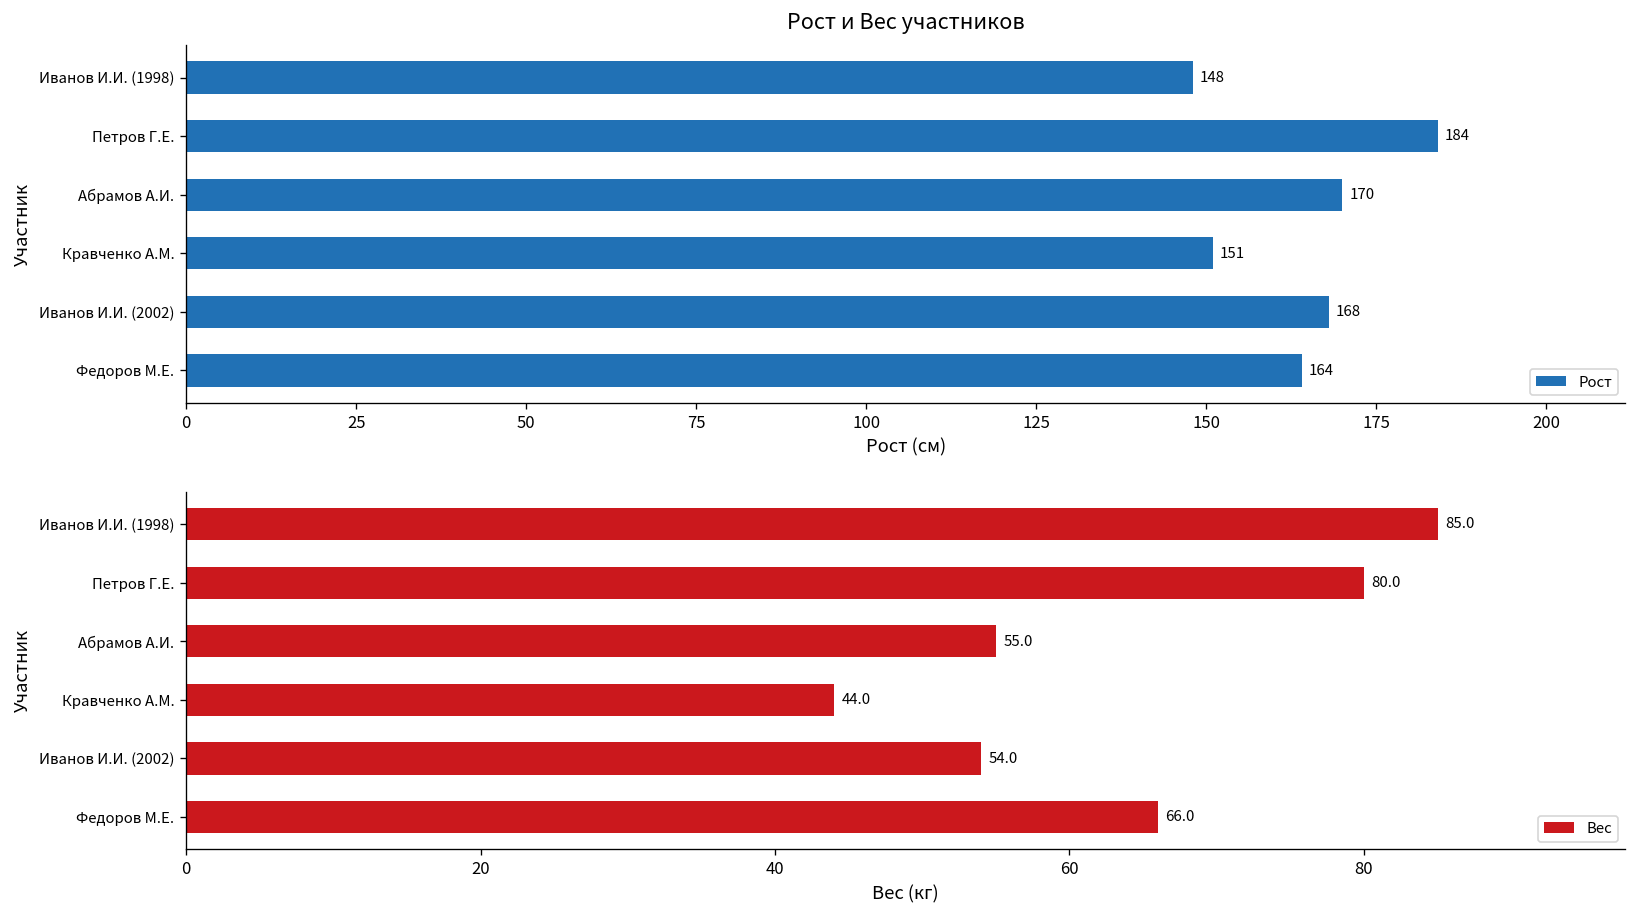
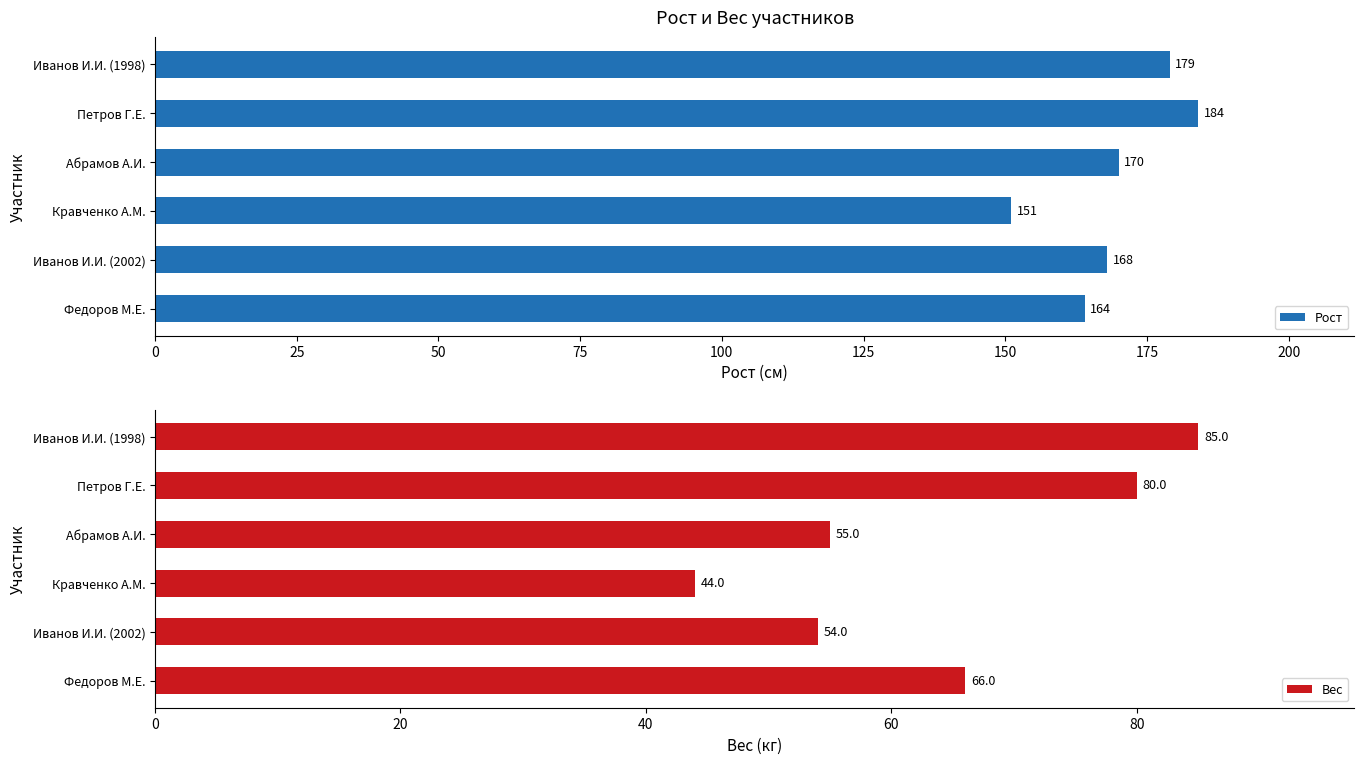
Рост и Вес участников, Иванов И.И. (1998): 148 -> 179
